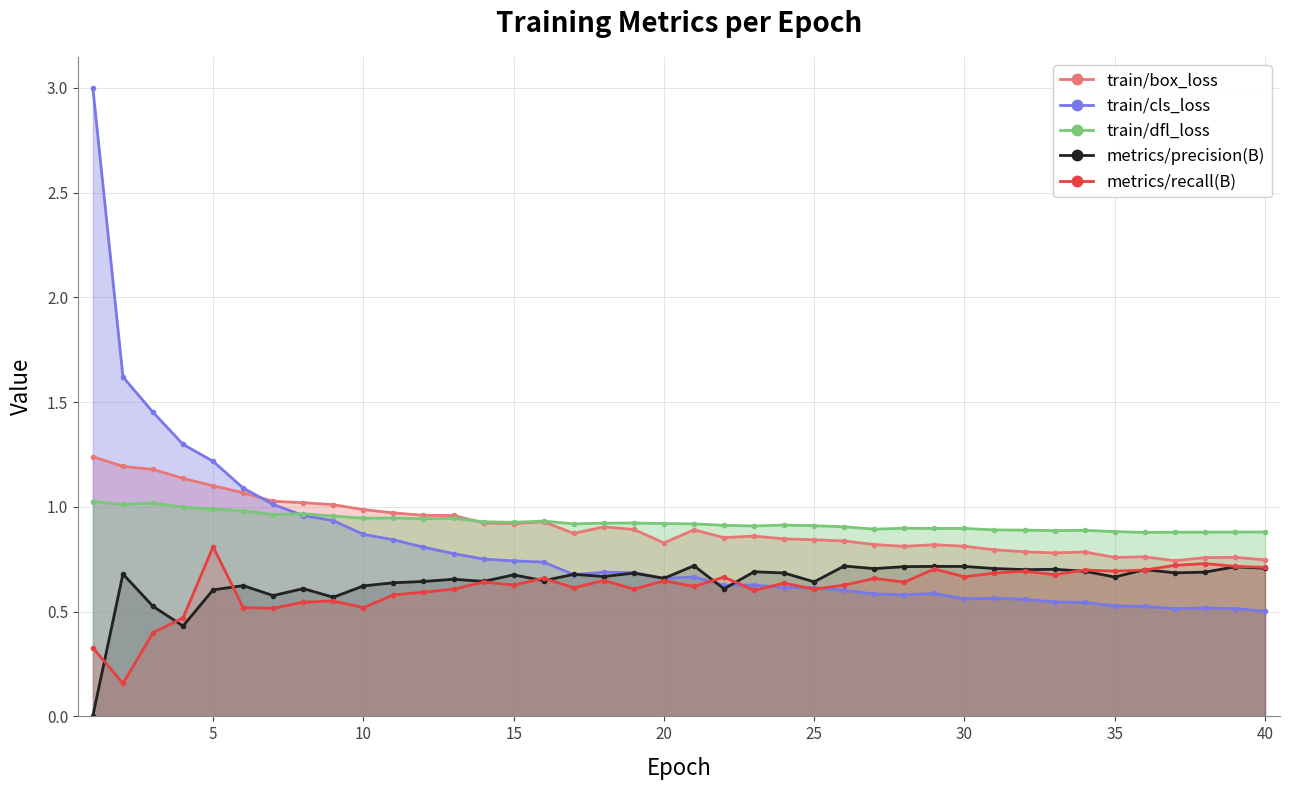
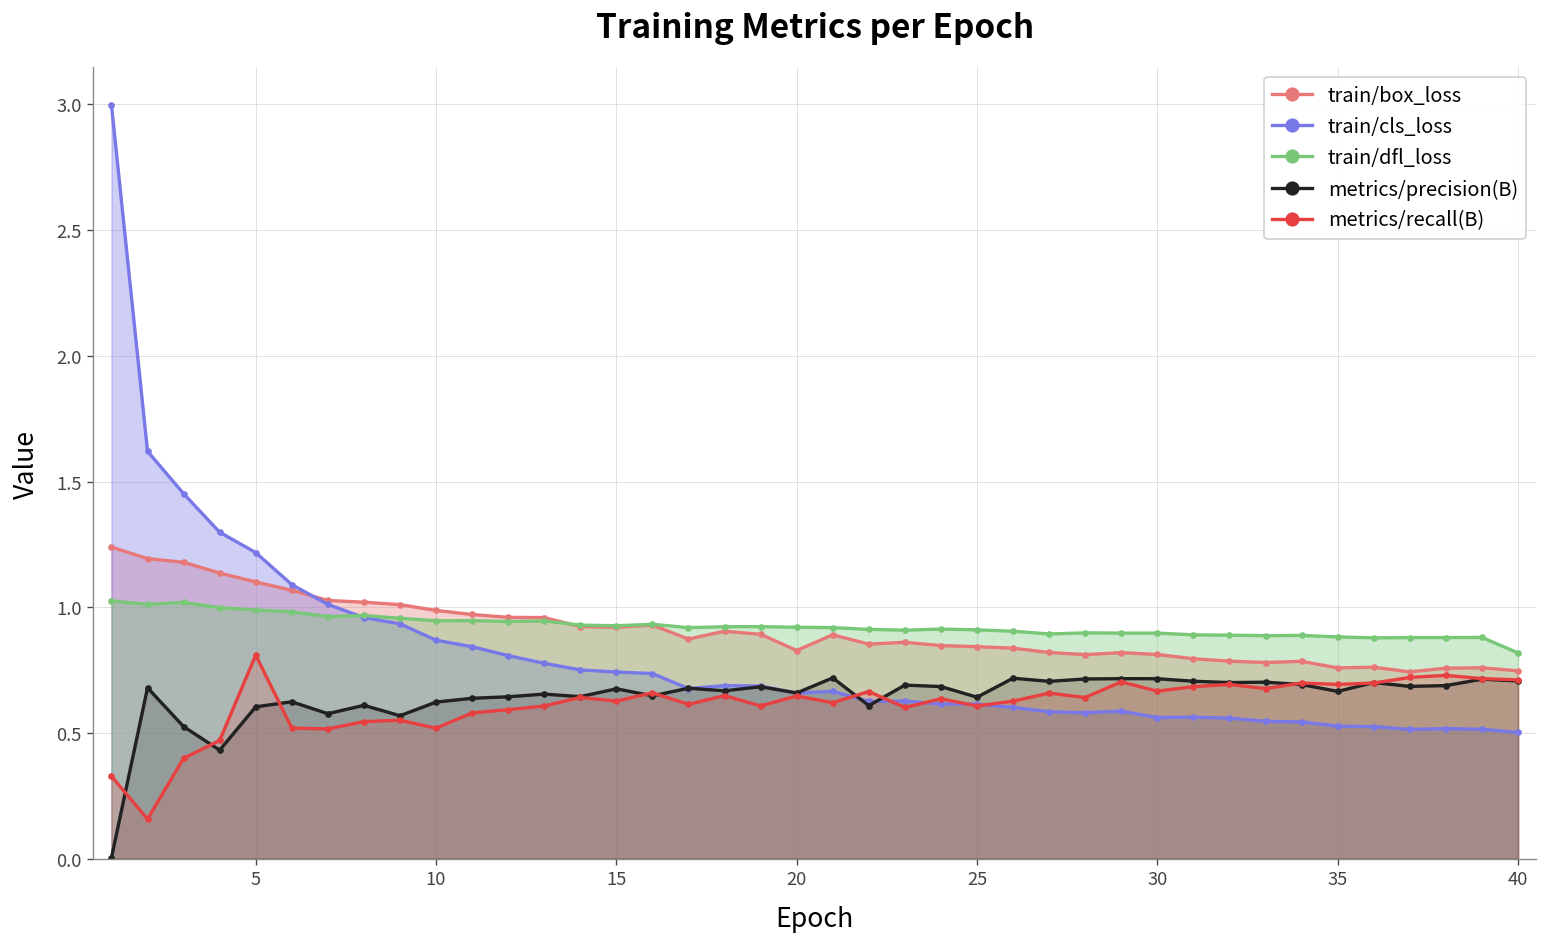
train/dfl_loss, 40: 0.88 -> 0.82
